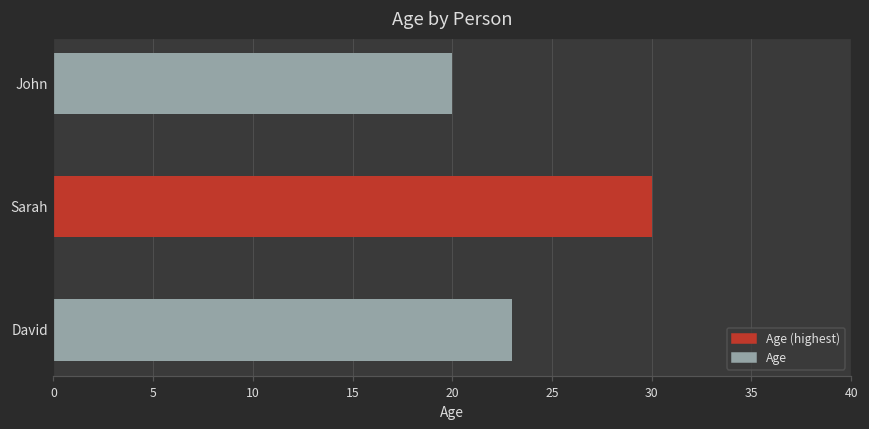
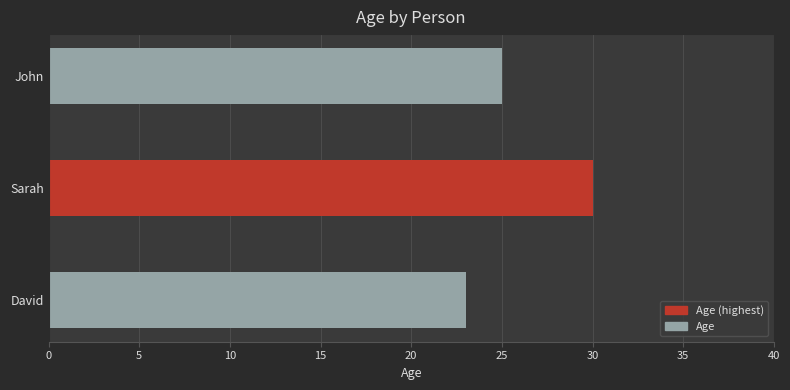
John: 20 -> 25
